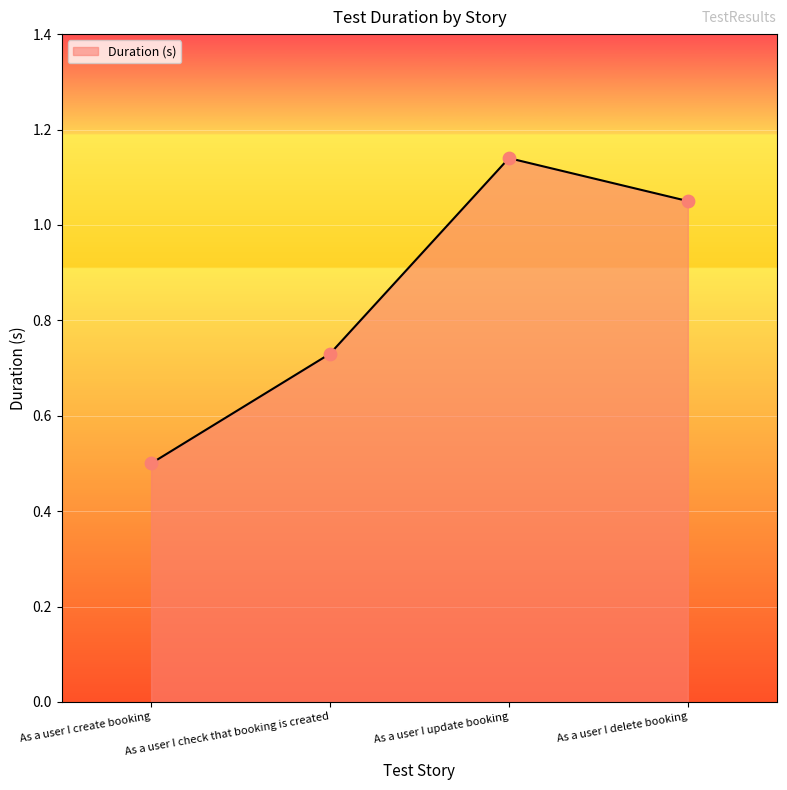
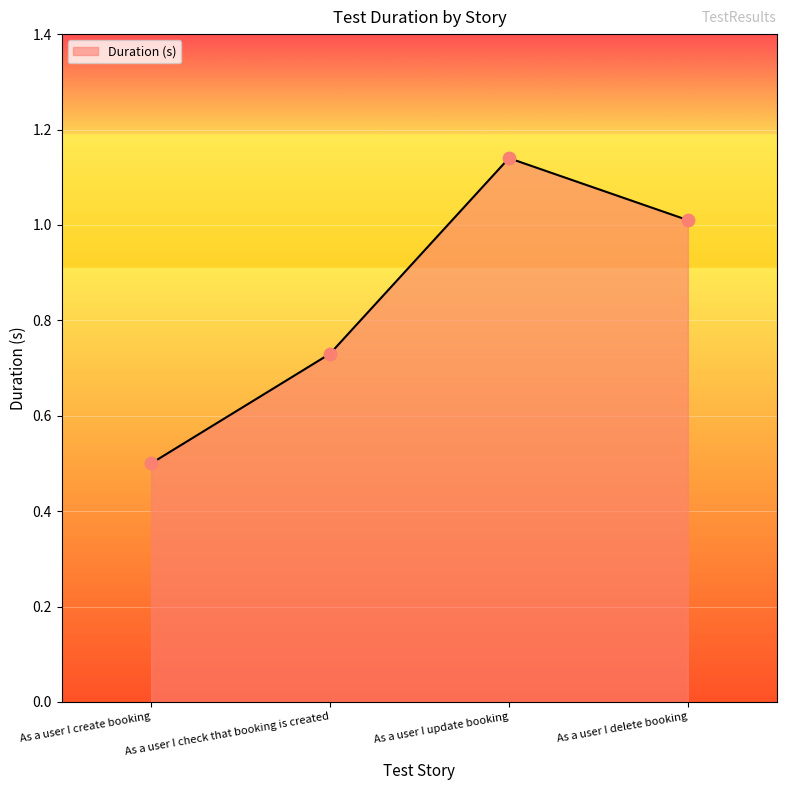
As a user I delete booking: 1.05 -> 1.01
